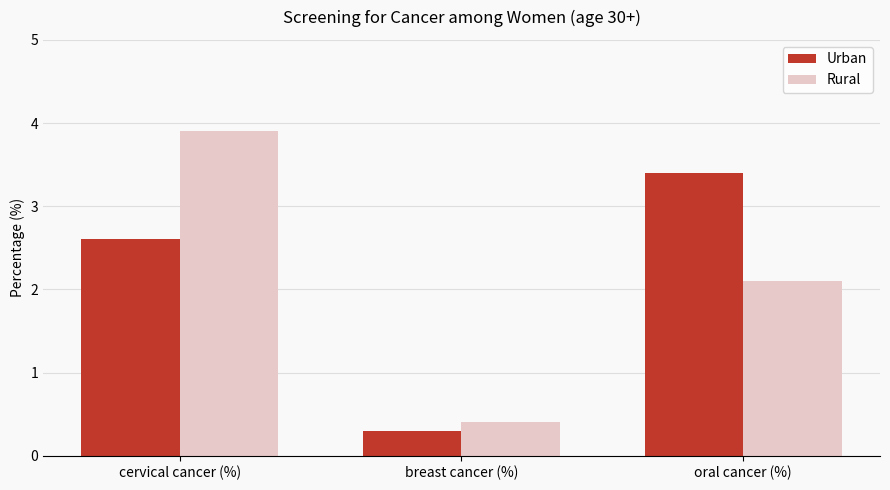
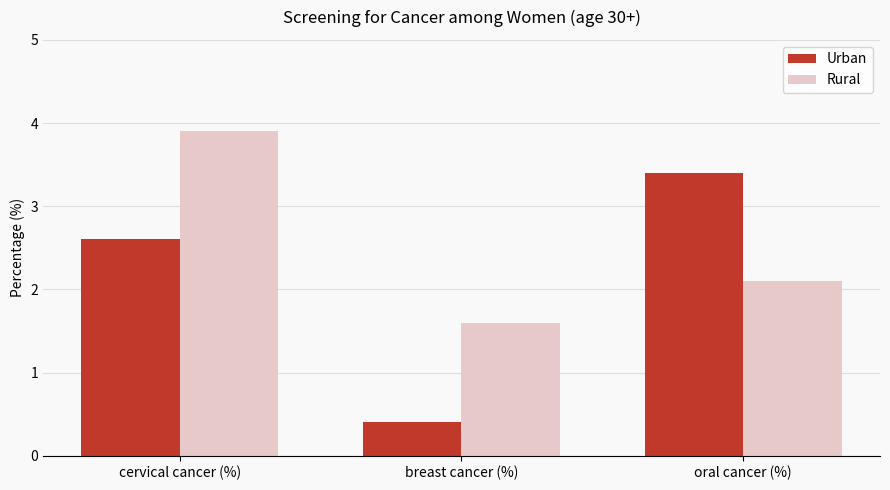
Urban, breast cancer (%): 0.3 -> 0.4
Rural, breast cancer (%): 0.4 -> 1.6
